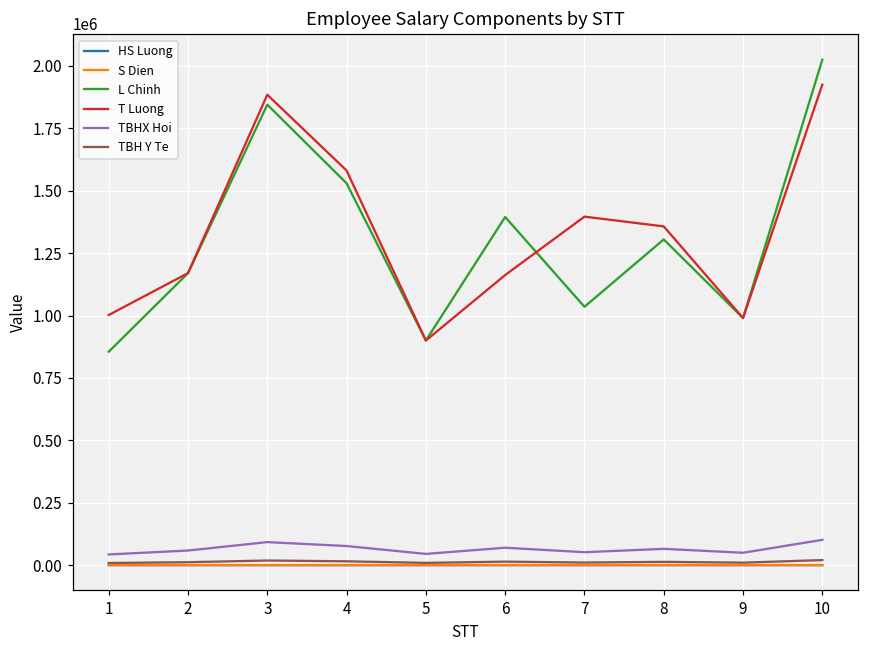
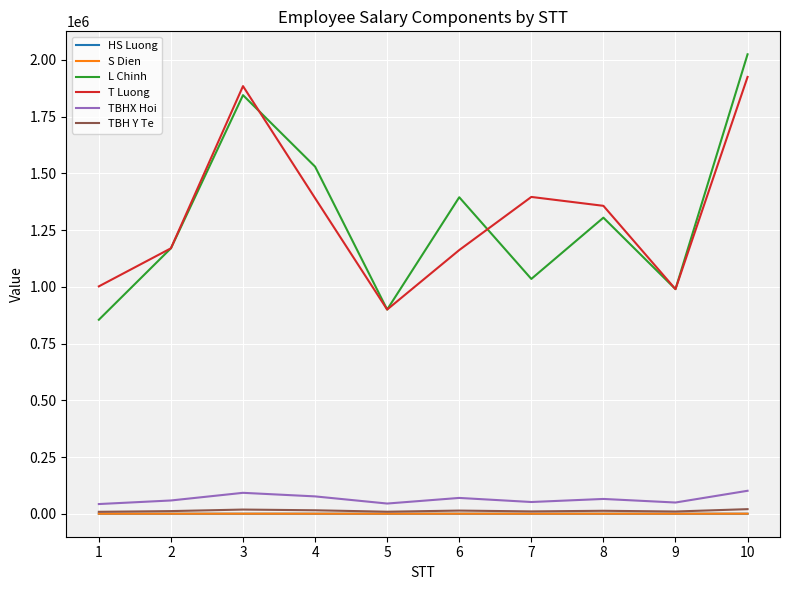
T Luong, 4: 1580000 -> 1390000
